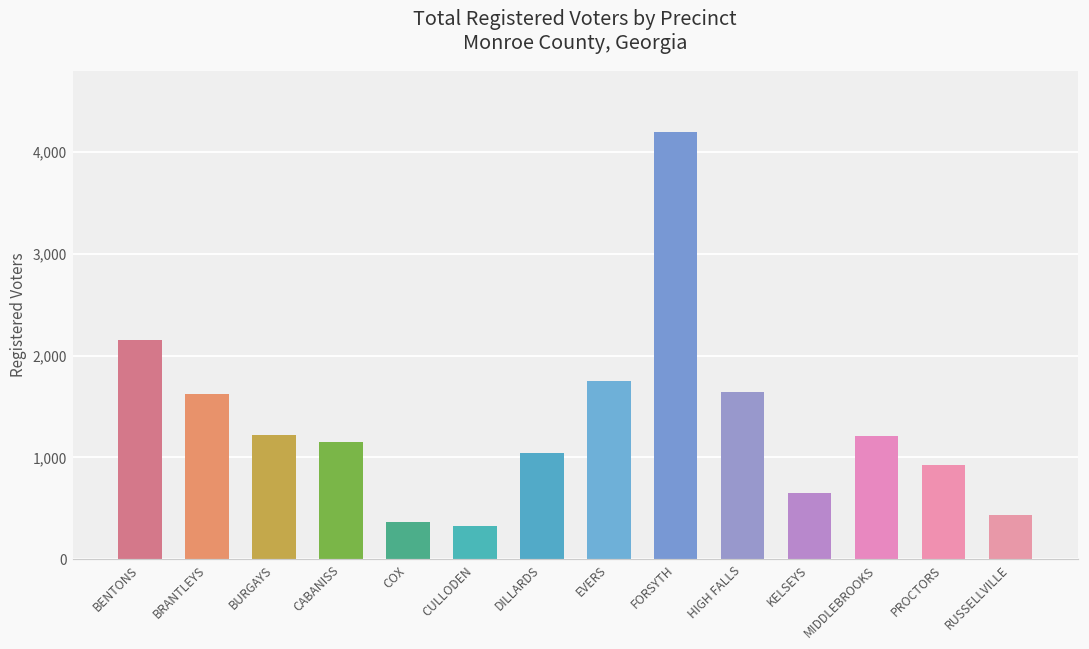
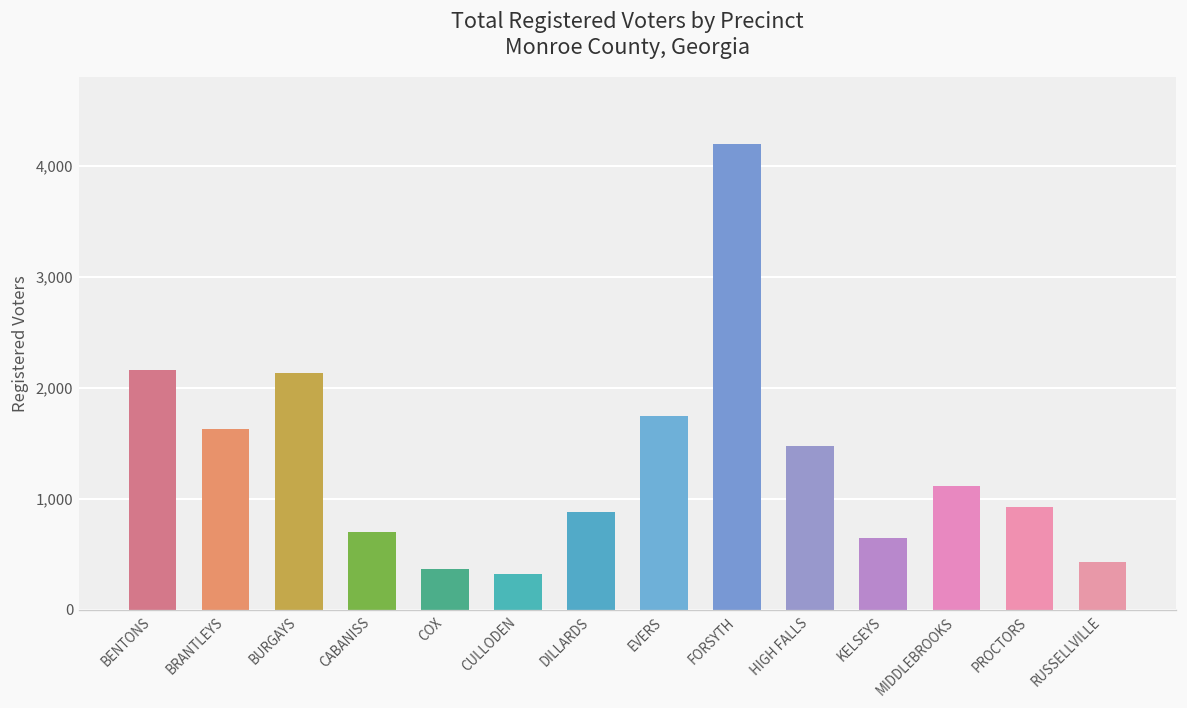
BURGAYS: 1,200 -> 2,100
CABANISS: 1,200 -> 700
DILLARDS: 1,000 -> 900
HIGH FALLS: 1,600 -> 1,500
MIDDLEBROOKS: 1,200 -> 1,100
